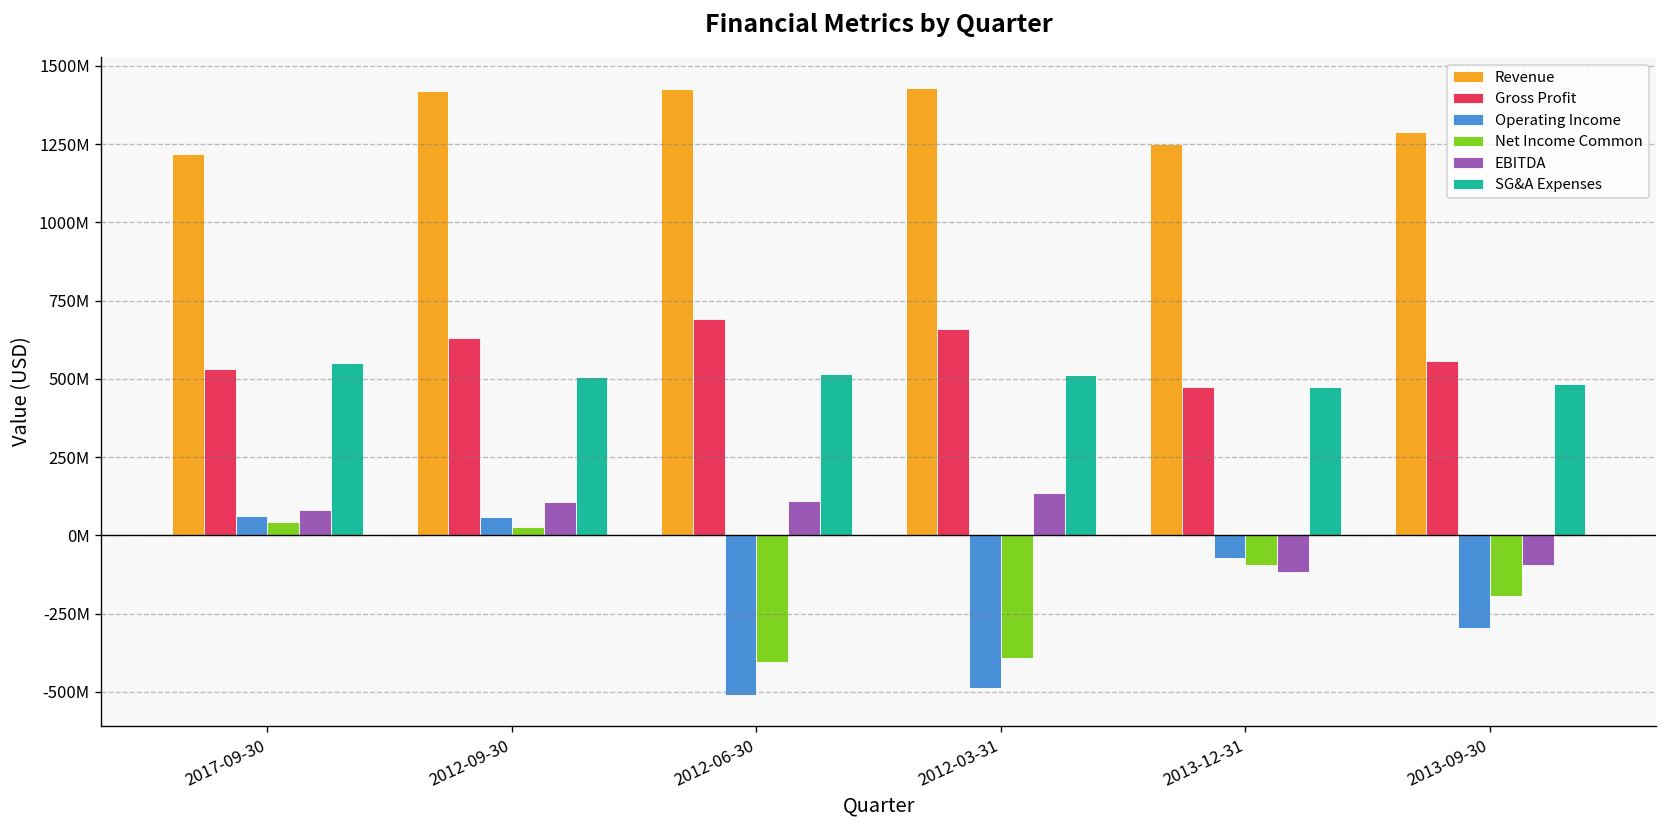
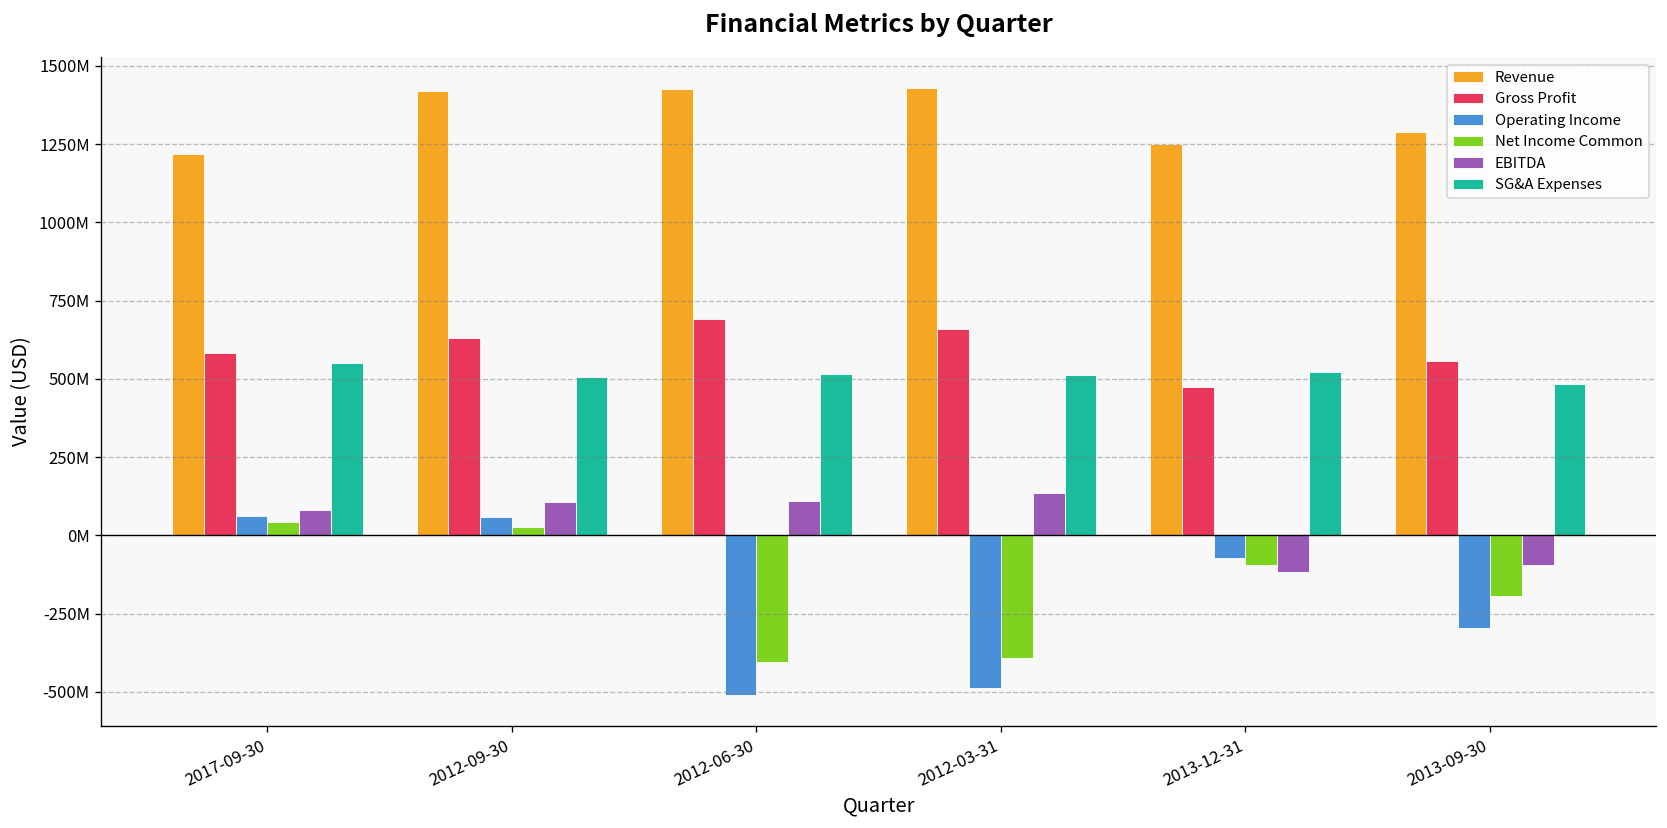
Gross Profit, 2017-09-30: 530000000 -> 580000000
SG&A Expenses, 2013-12-31: 470000000 -> 520000000
